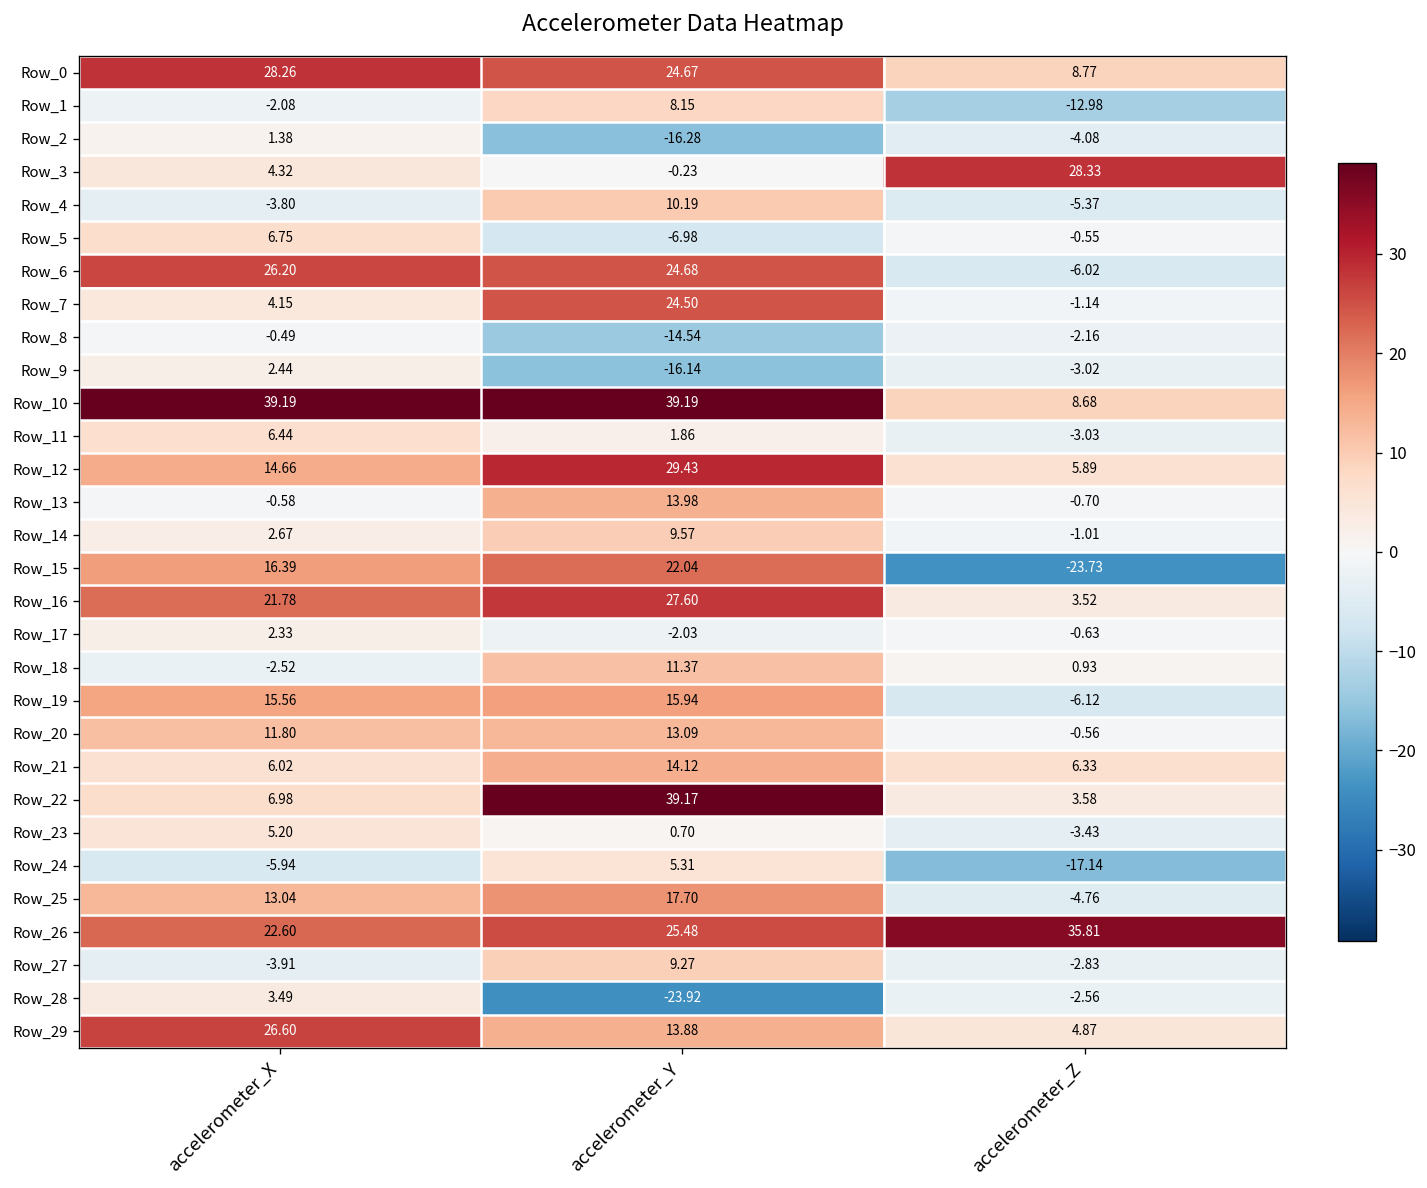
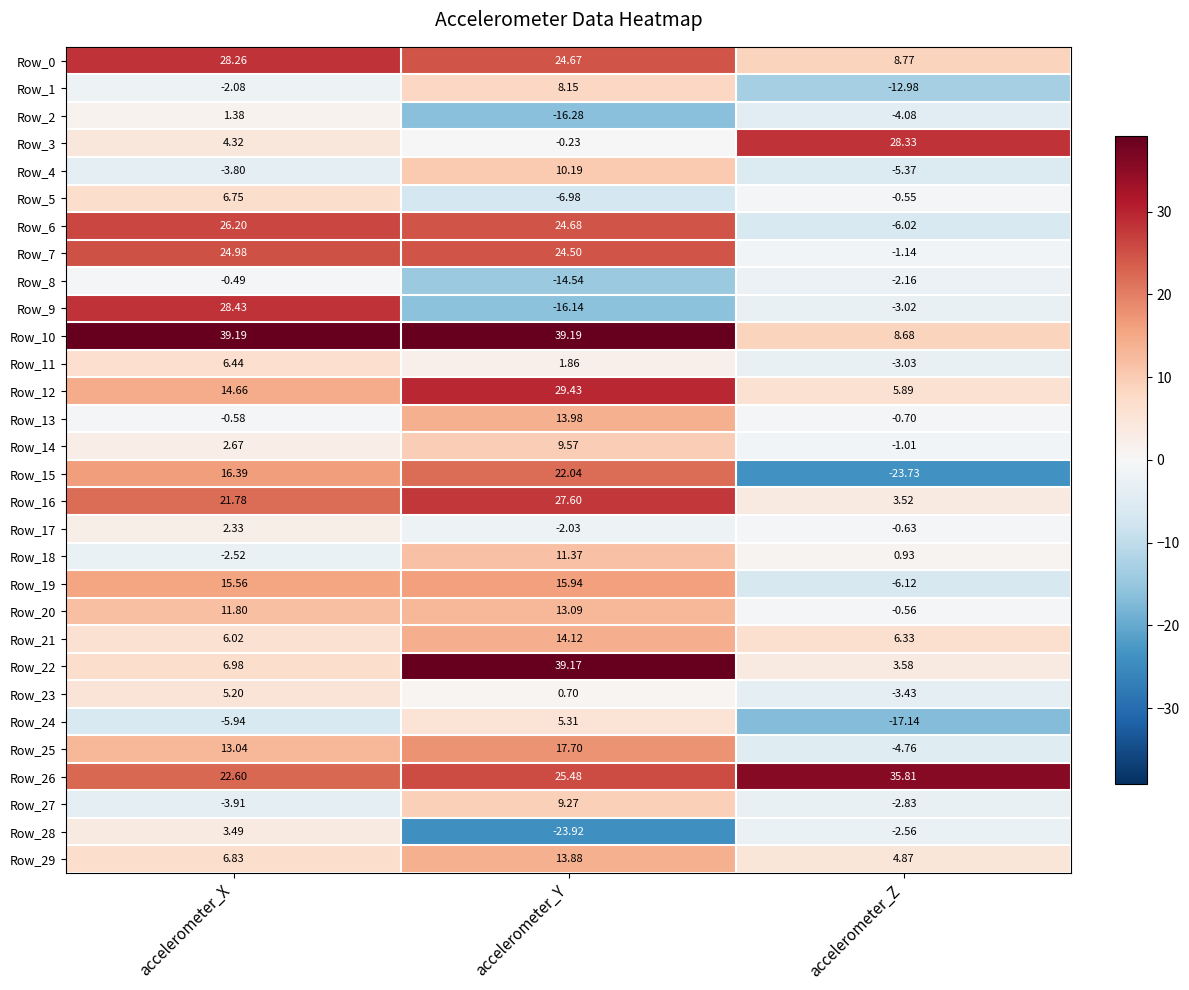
Row_7, accelerometer_X: 4.15 -> 24.98
Row_9, accelerometer_X: 2.44 -> 28.43
Row_29, accelerometer_X: 26.60 -> 6.83
